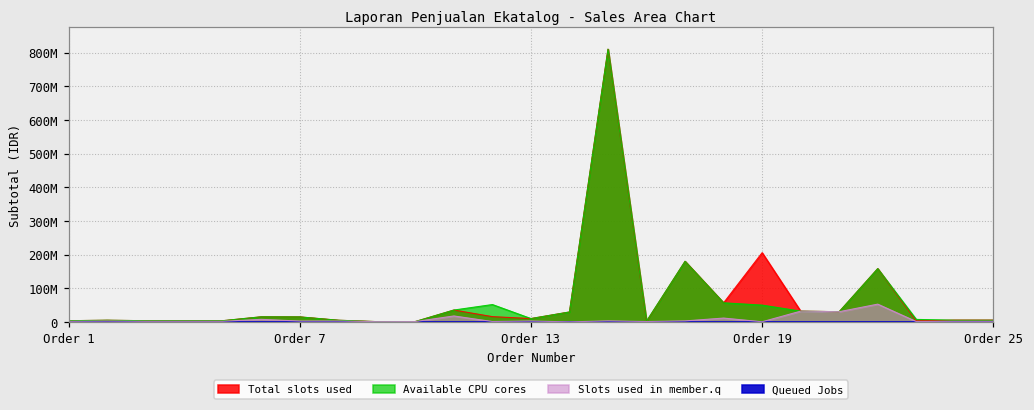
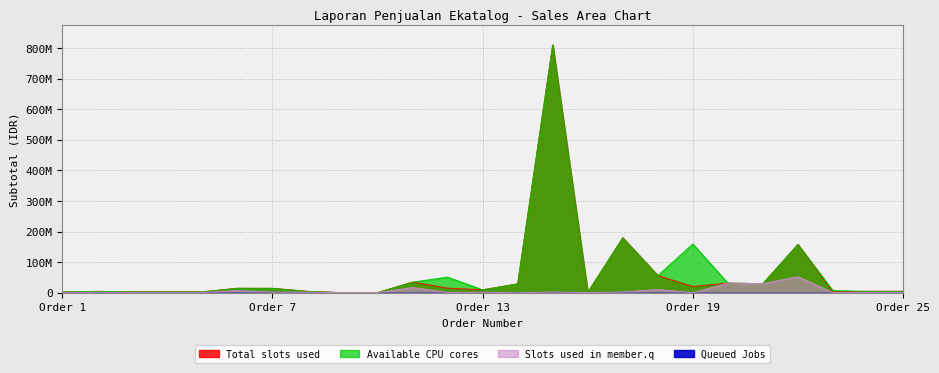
Total slots used, Order 19: 210000000 -> 20000000
Available CPU cores, Order 19: 50000000 -> 160000000
